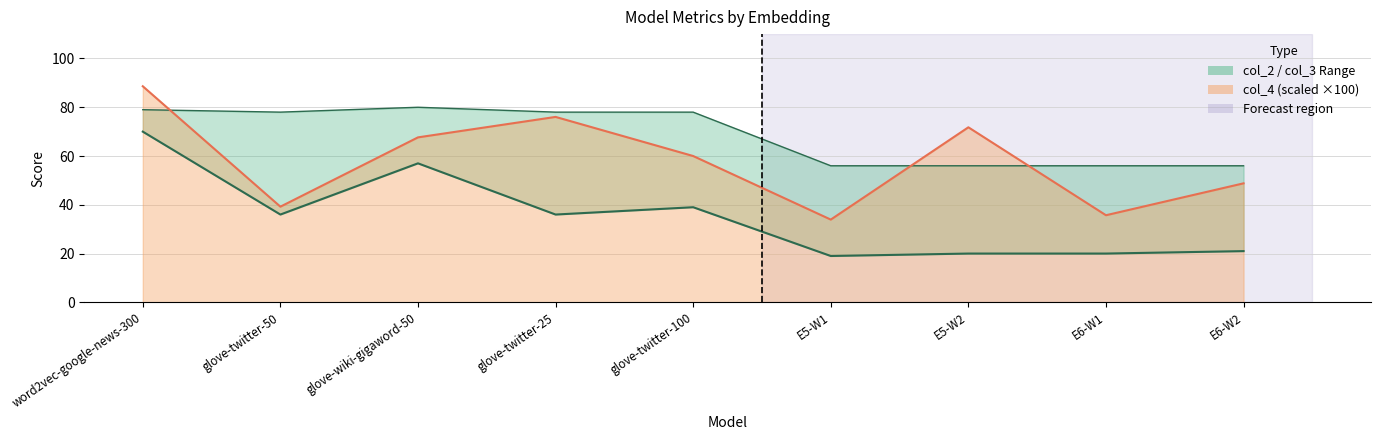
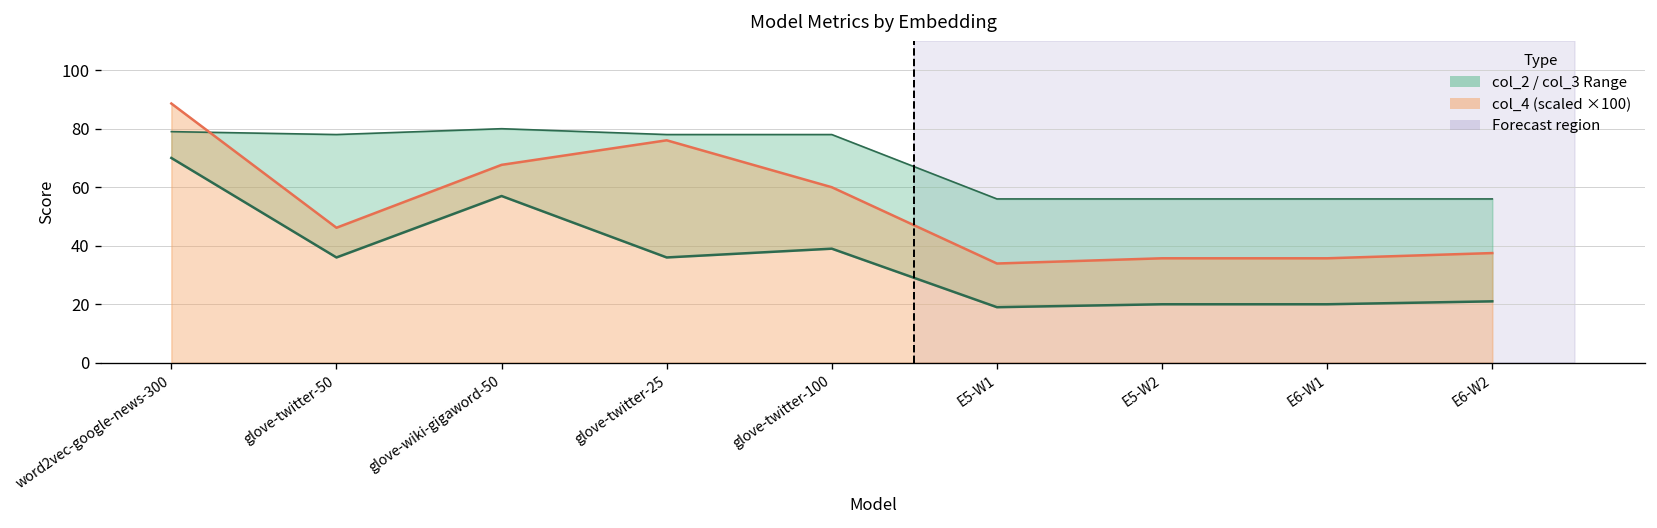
col_4 (scaled ×100), glove-twitter-50: 39 -> 46
col_4 (scaled ×100), E5-W2: 72 -> 36
col_4 (scaled ×100), E6-W2: 49 -> 38
